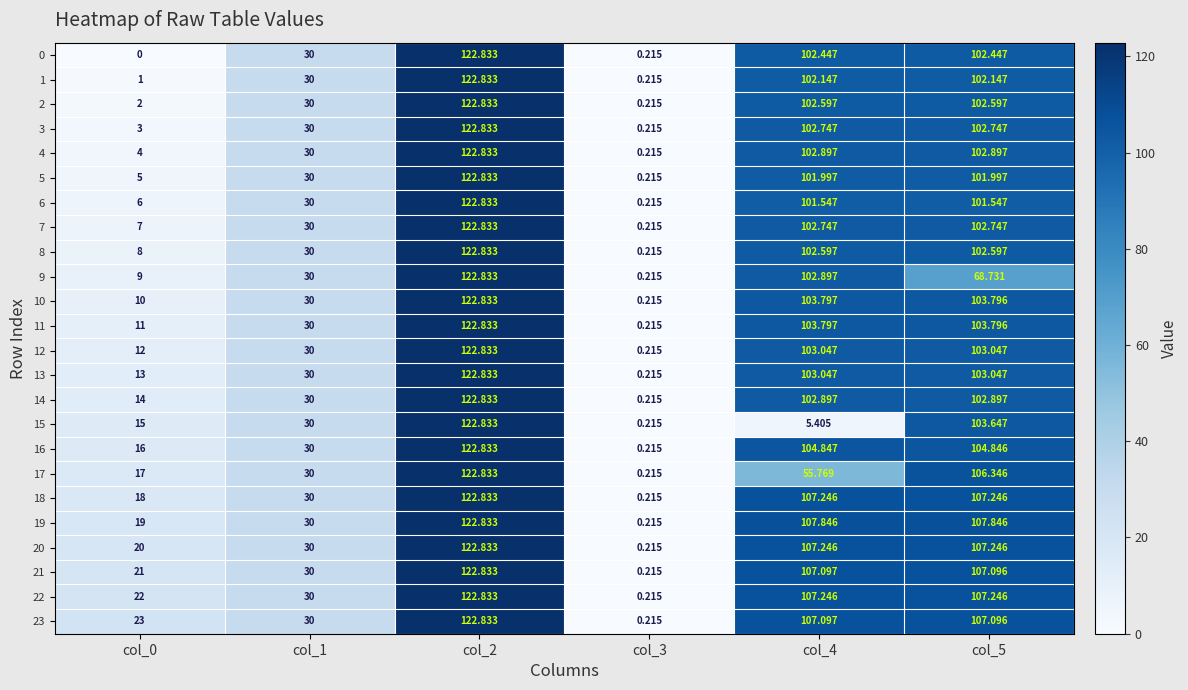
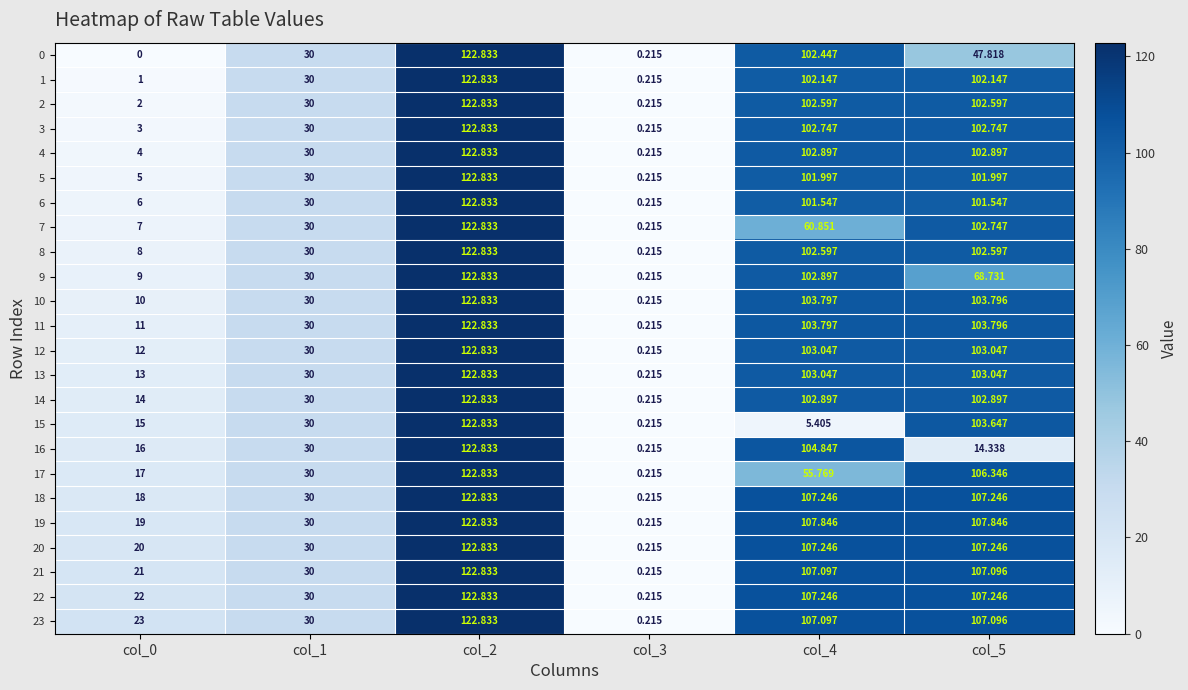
0, col_5: 102.447 -> 47.818
7, col_4: 102.747 -> 60.851
16, col_5: 104.846 -> 14.338
